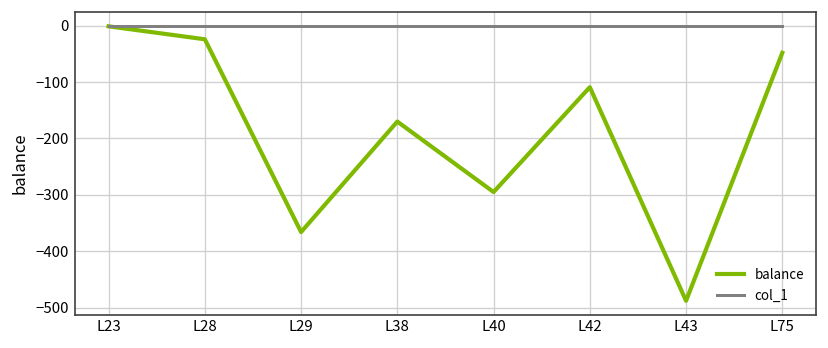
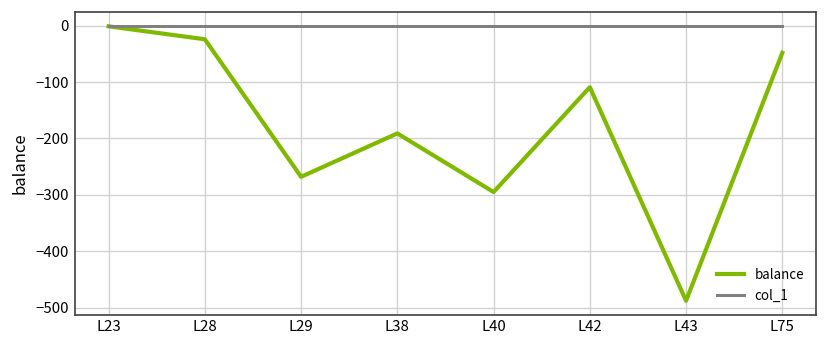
balance, L29: -370 -> -270
balance, L38: -170 -> -190
